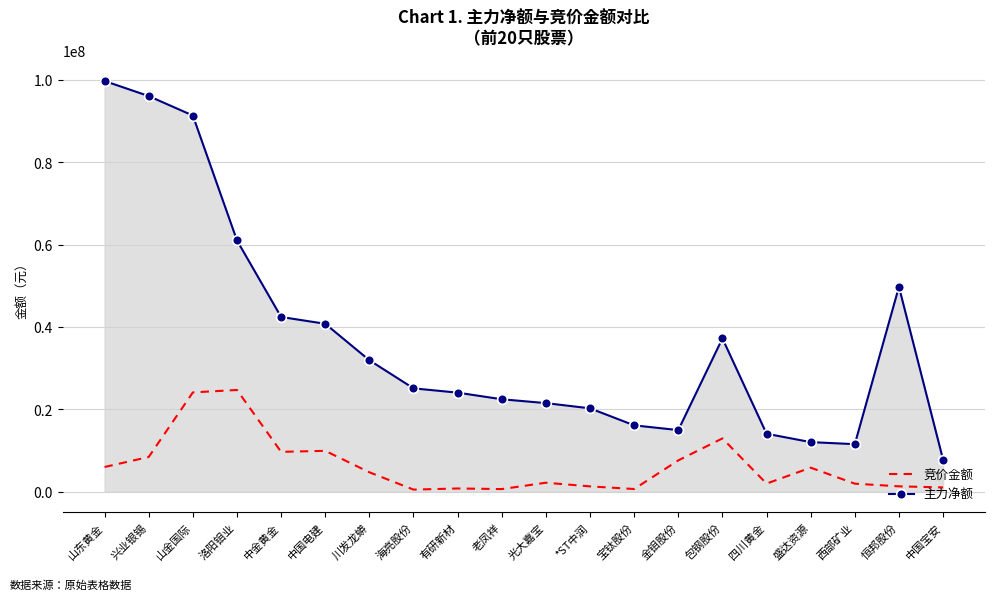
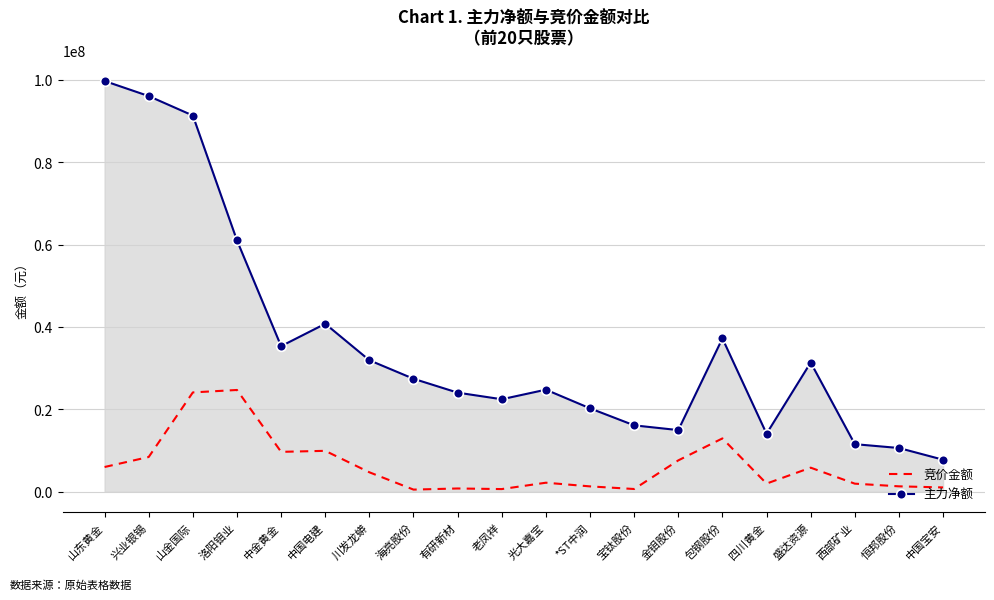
主力净额, 中金黄金: 42000000 -> 35000000
主力净额, 海亮股份: 25000000 -> 27000000
主力净额, 光大嘉宝: 22000000 -> 25000000
主力净额, 盛达资源: 12000000 -> 31000000
主力净额, 恒邦股份: 50000000 -> 11000000
